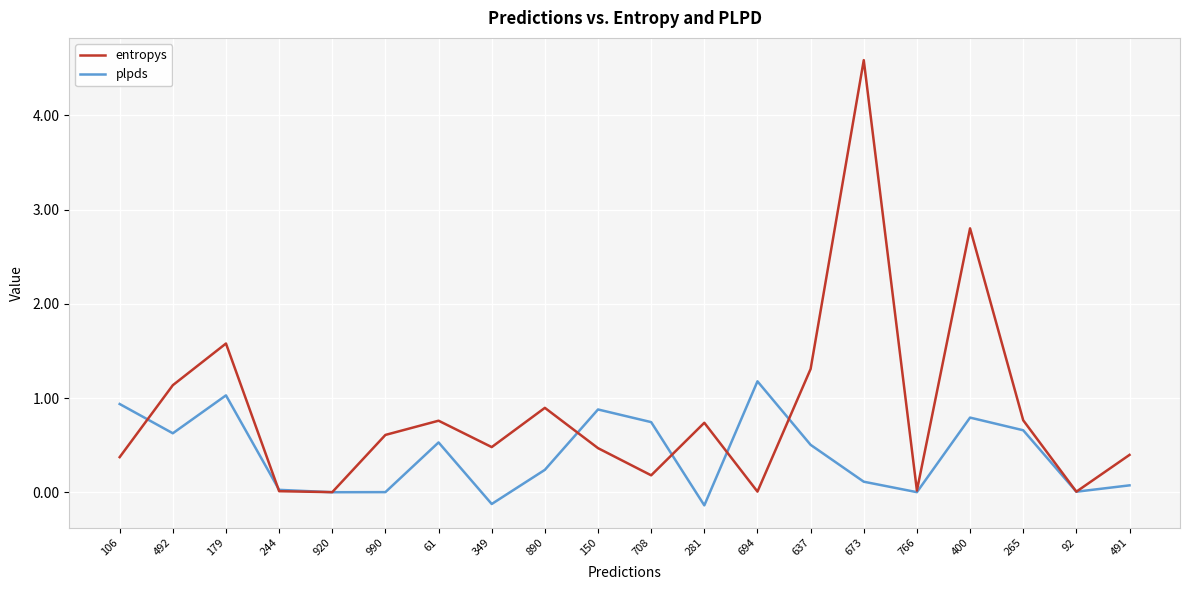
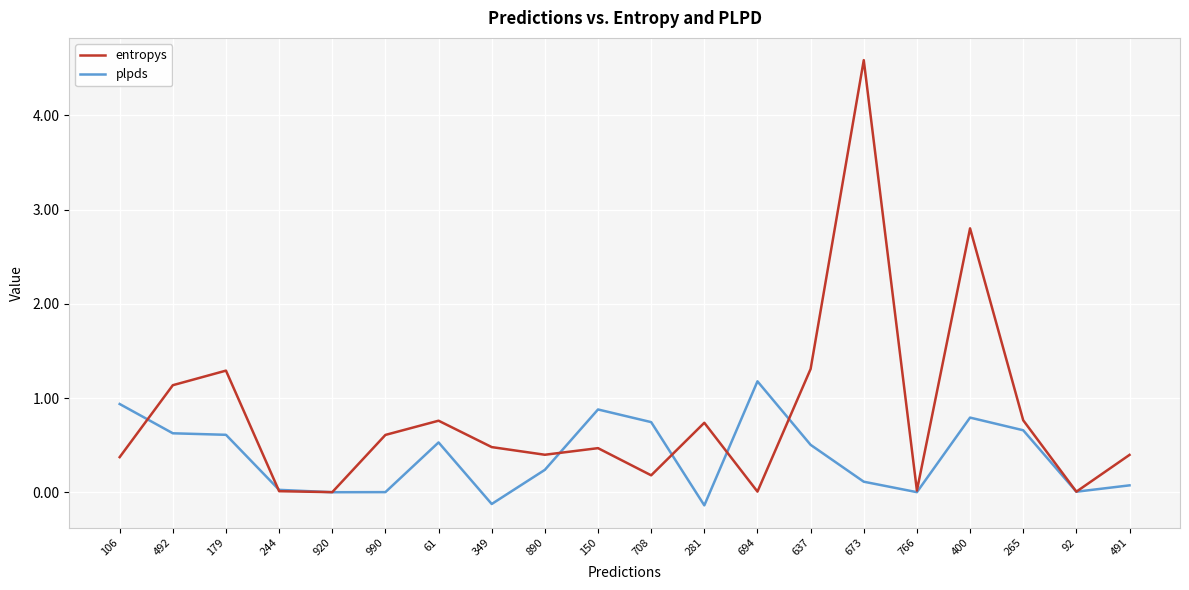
entropys, 179: 1.6 -> 1.3
plpds, 179: 1.0 -> 0.6
entropys, 890: 0.9 -> 0.4
